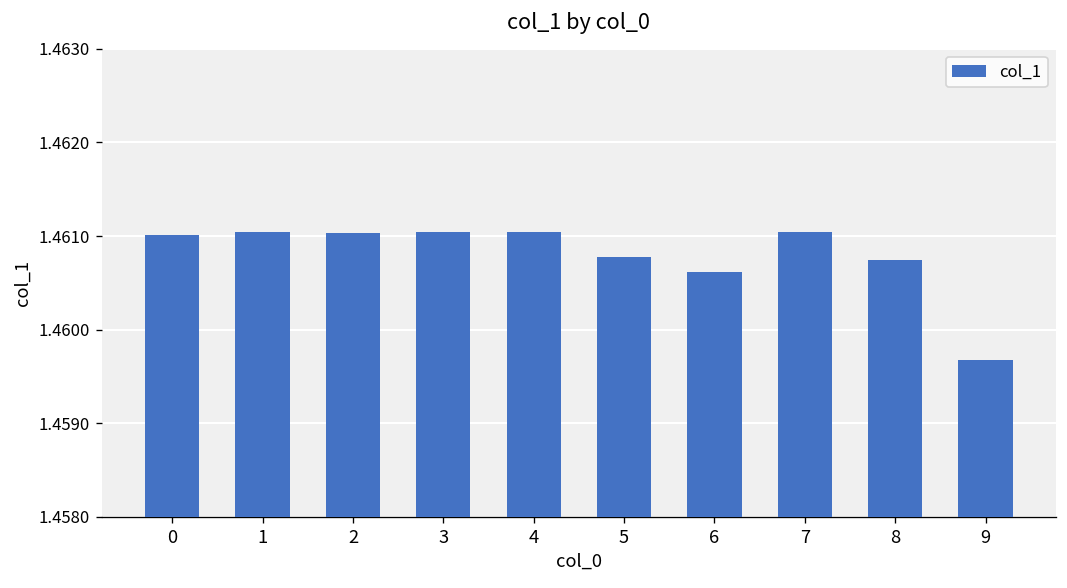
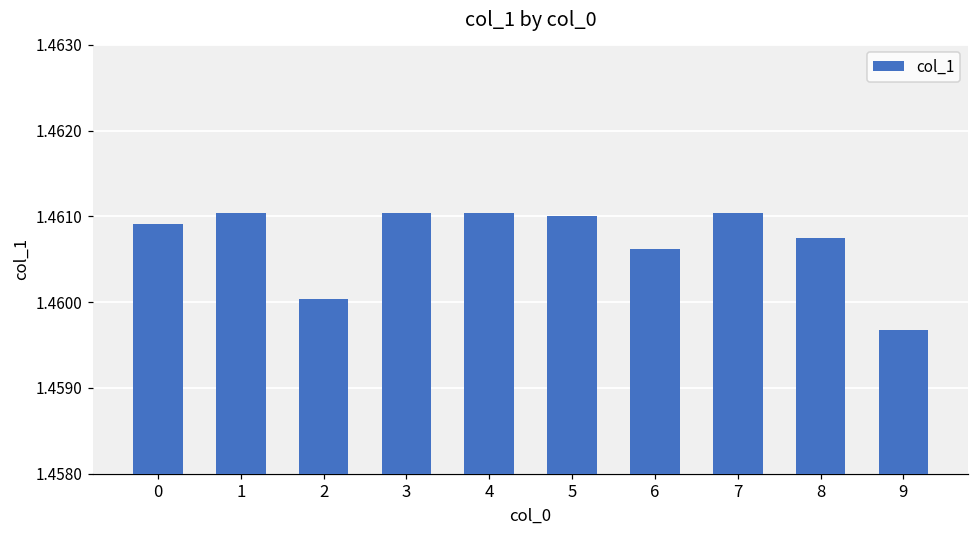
0: 1.4610 -> 1.4609
2: 1.4610 -> 1.4600
5: 1.4608 -> 1.4610
